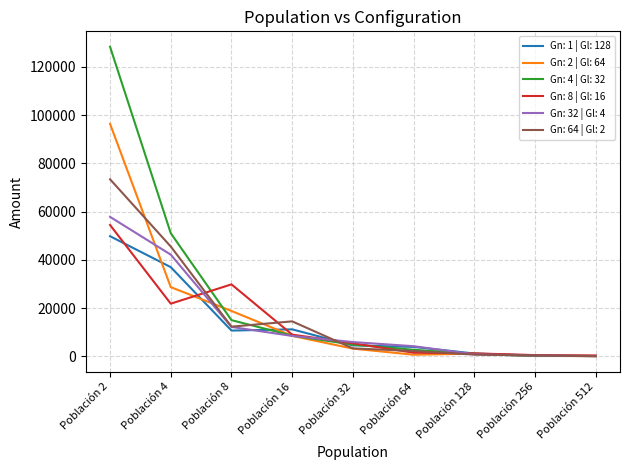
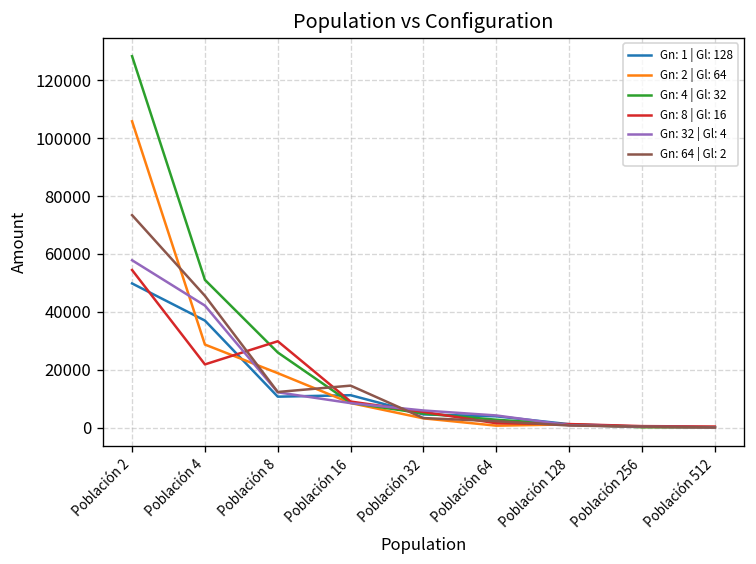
Gn: 2 | Gl: 64, Población 2: 96000 -> 106000
Gn: 4 | Gl: 32, Población 8: 15000 -> 26000
